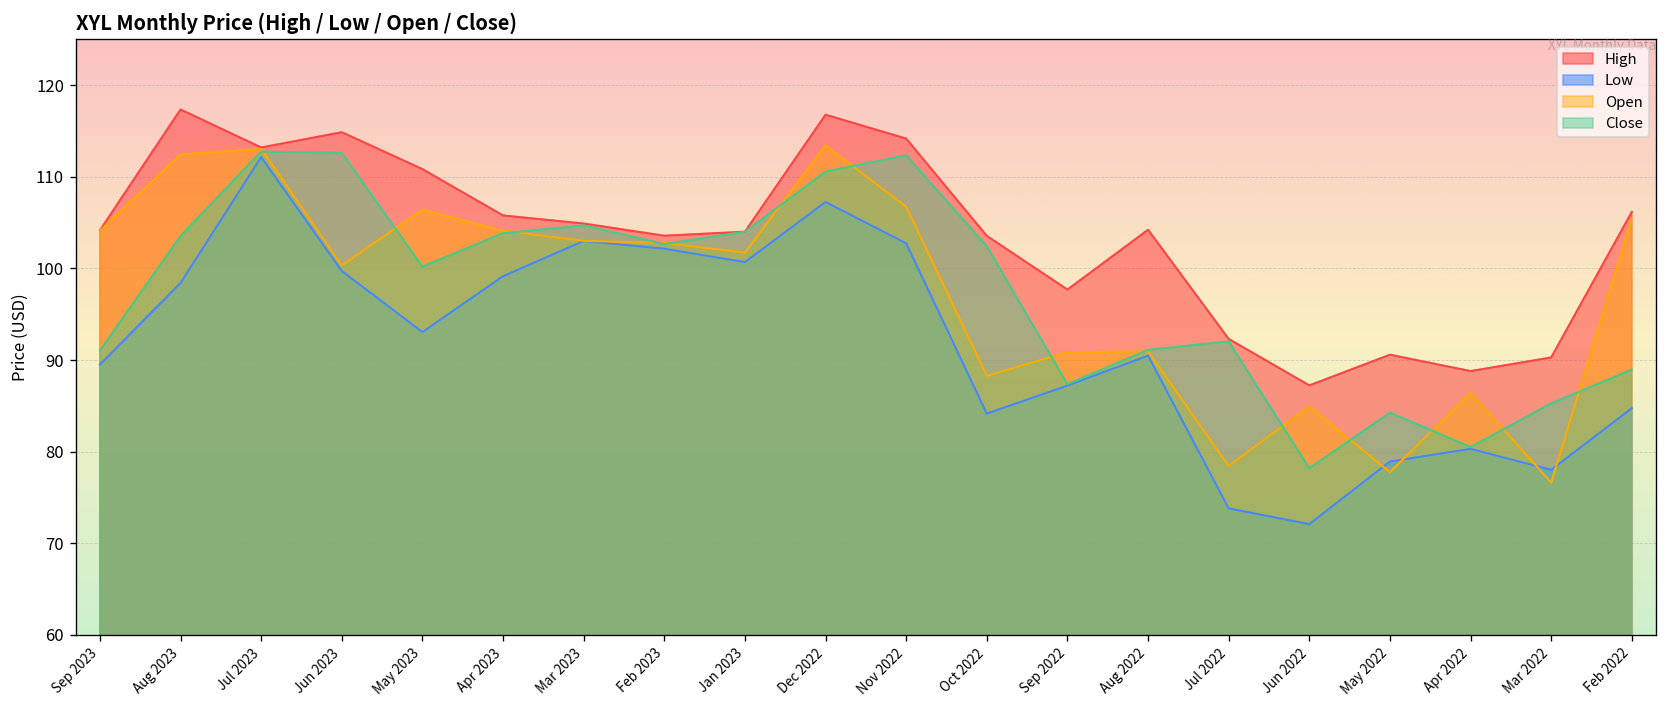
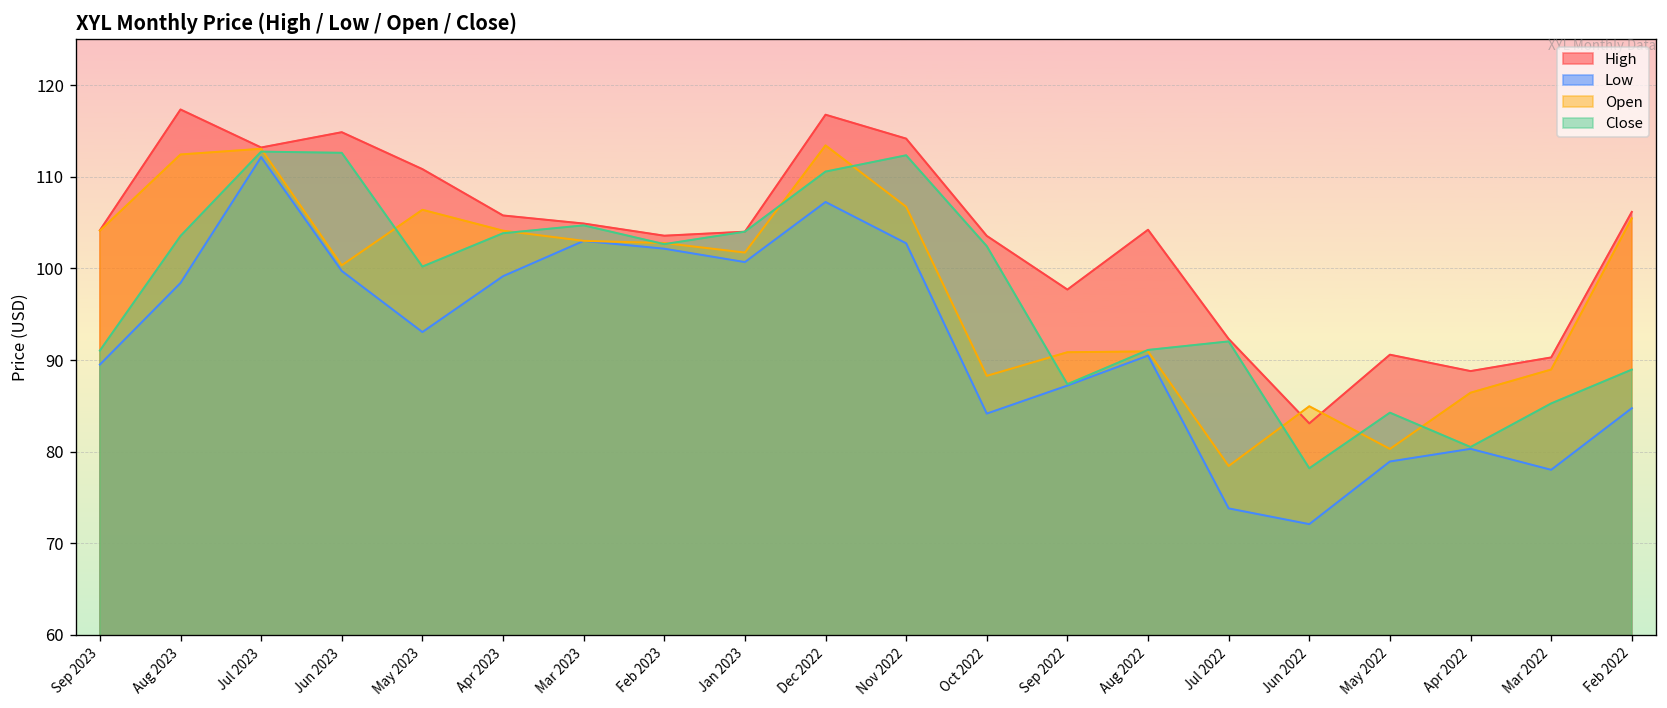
High, Jun 2022: 87 -> 83
Open, May 2022: 78 -> 80
Open, Mar 2022: 77 -> 89
